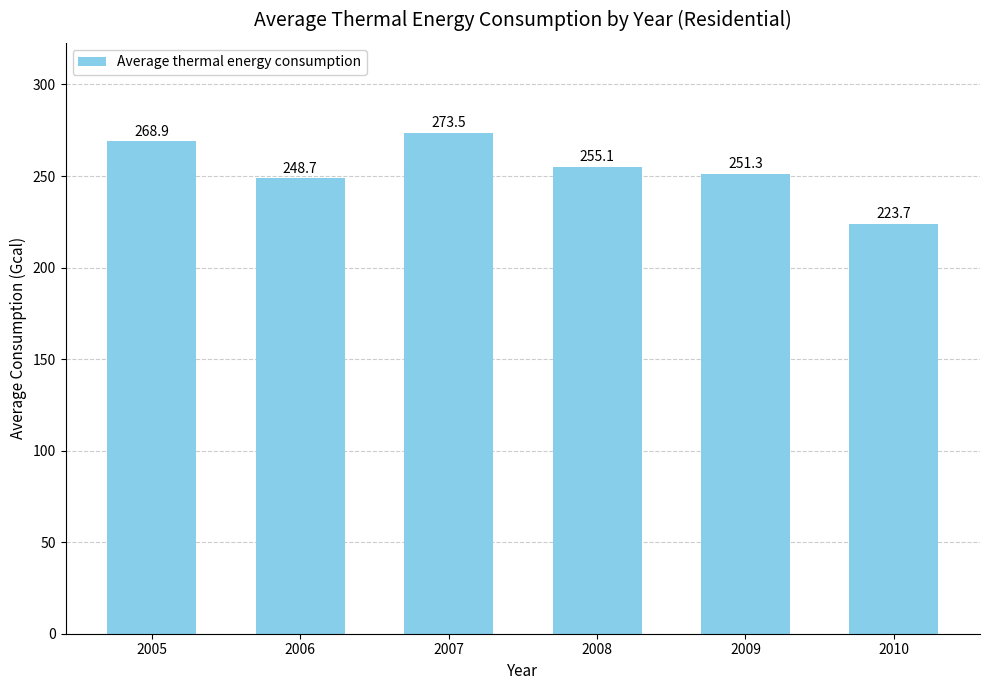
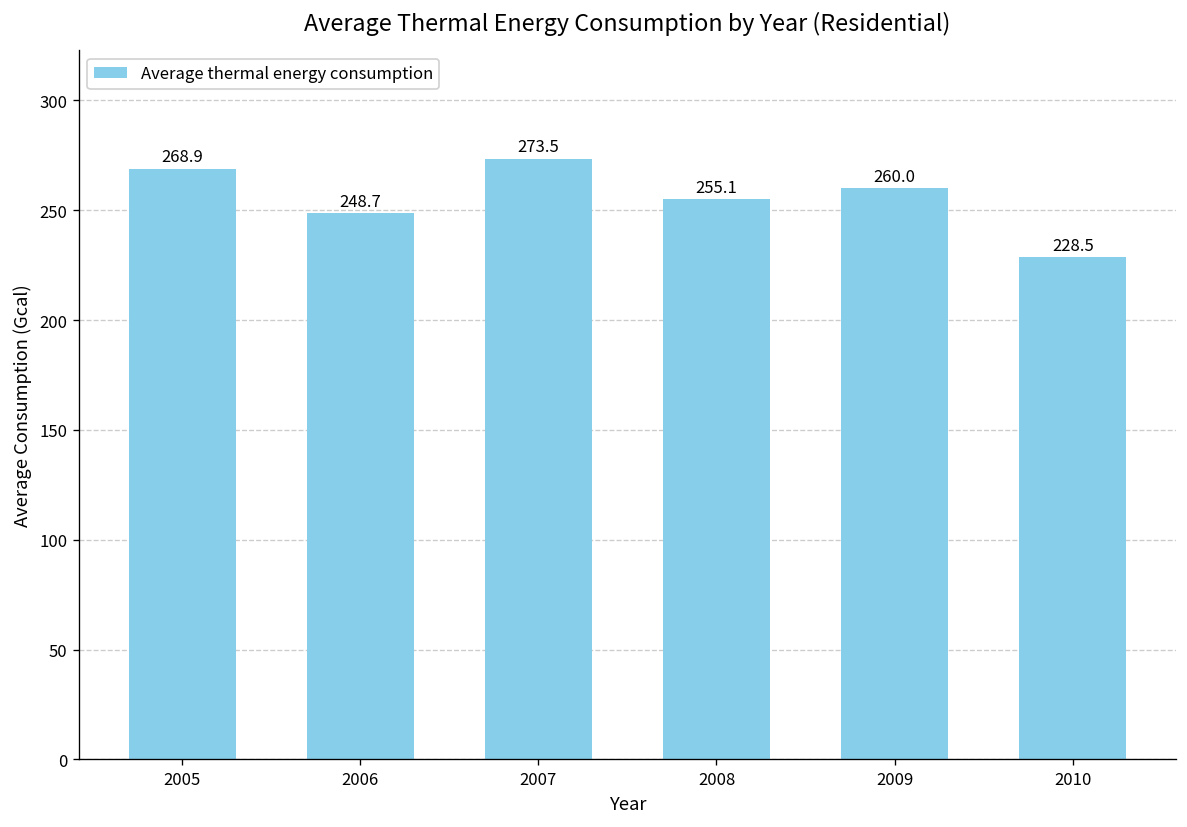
2009: 251.3 -> 260.0
2010: 223.7 -> 228.5
